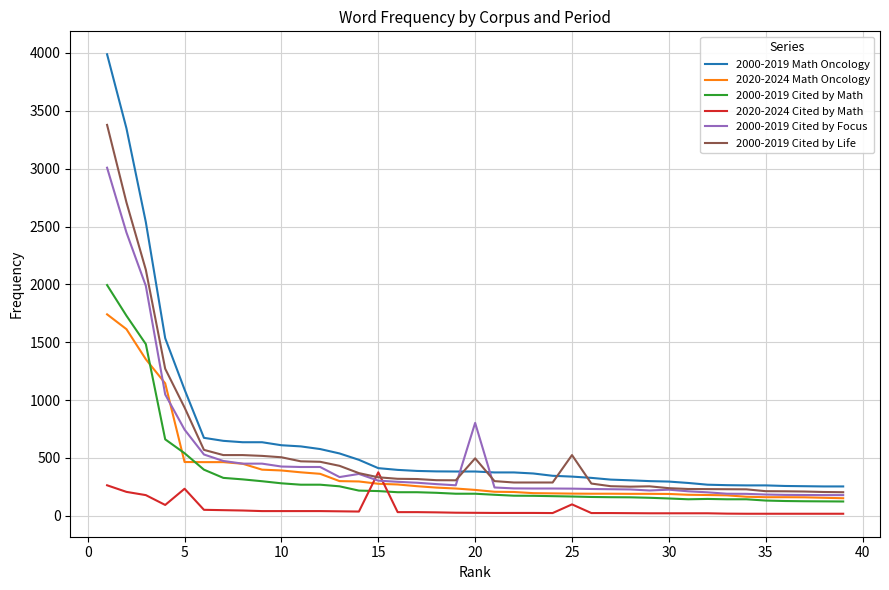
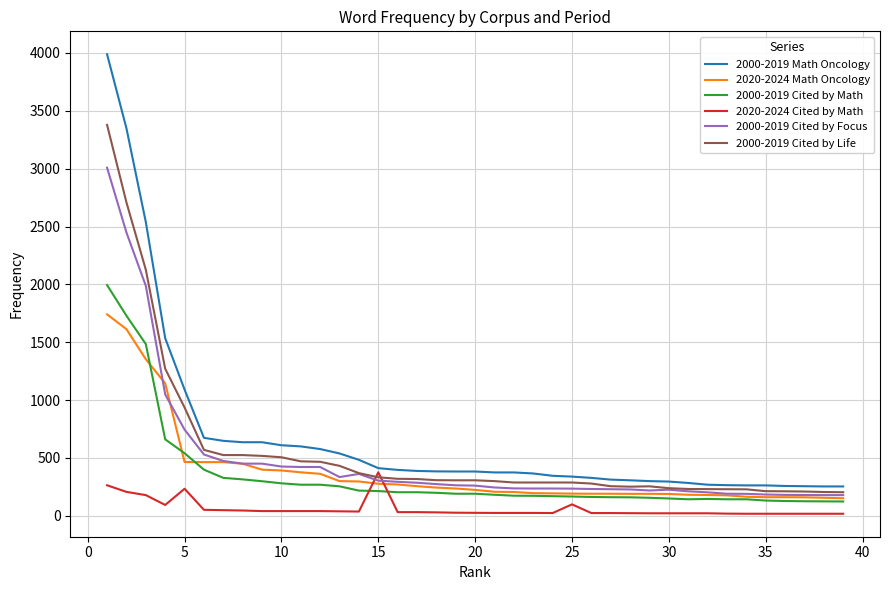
2000-2019 Cited by Focus, 20: 800 -> 260
2000-2019 Cited by Life, 20: 500 -> 310
2000-2019 Cited by Life, 25: 530 -> 290
